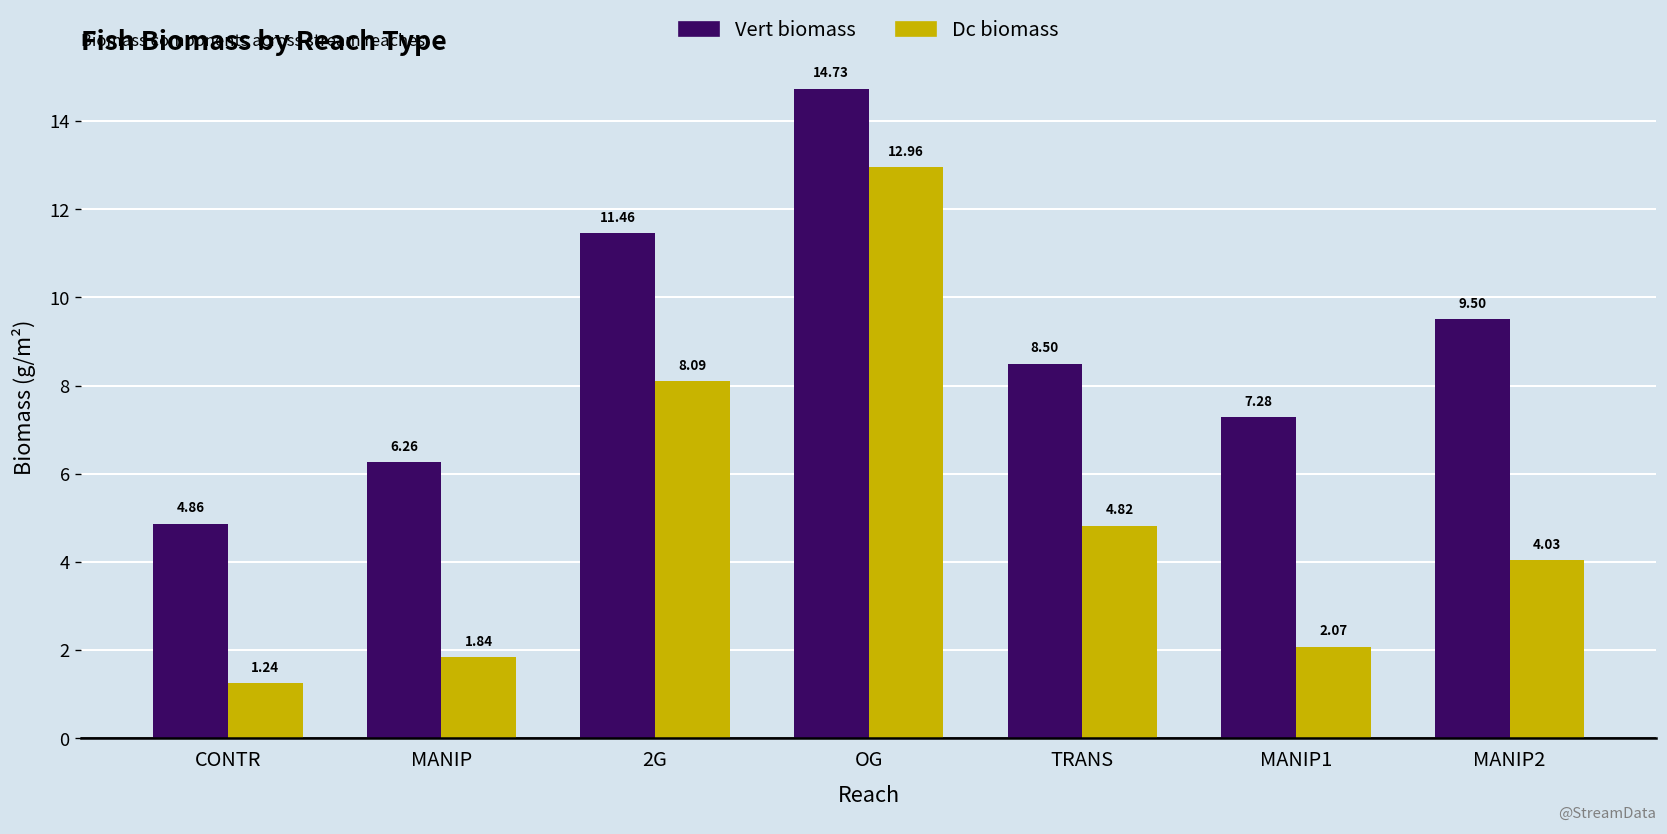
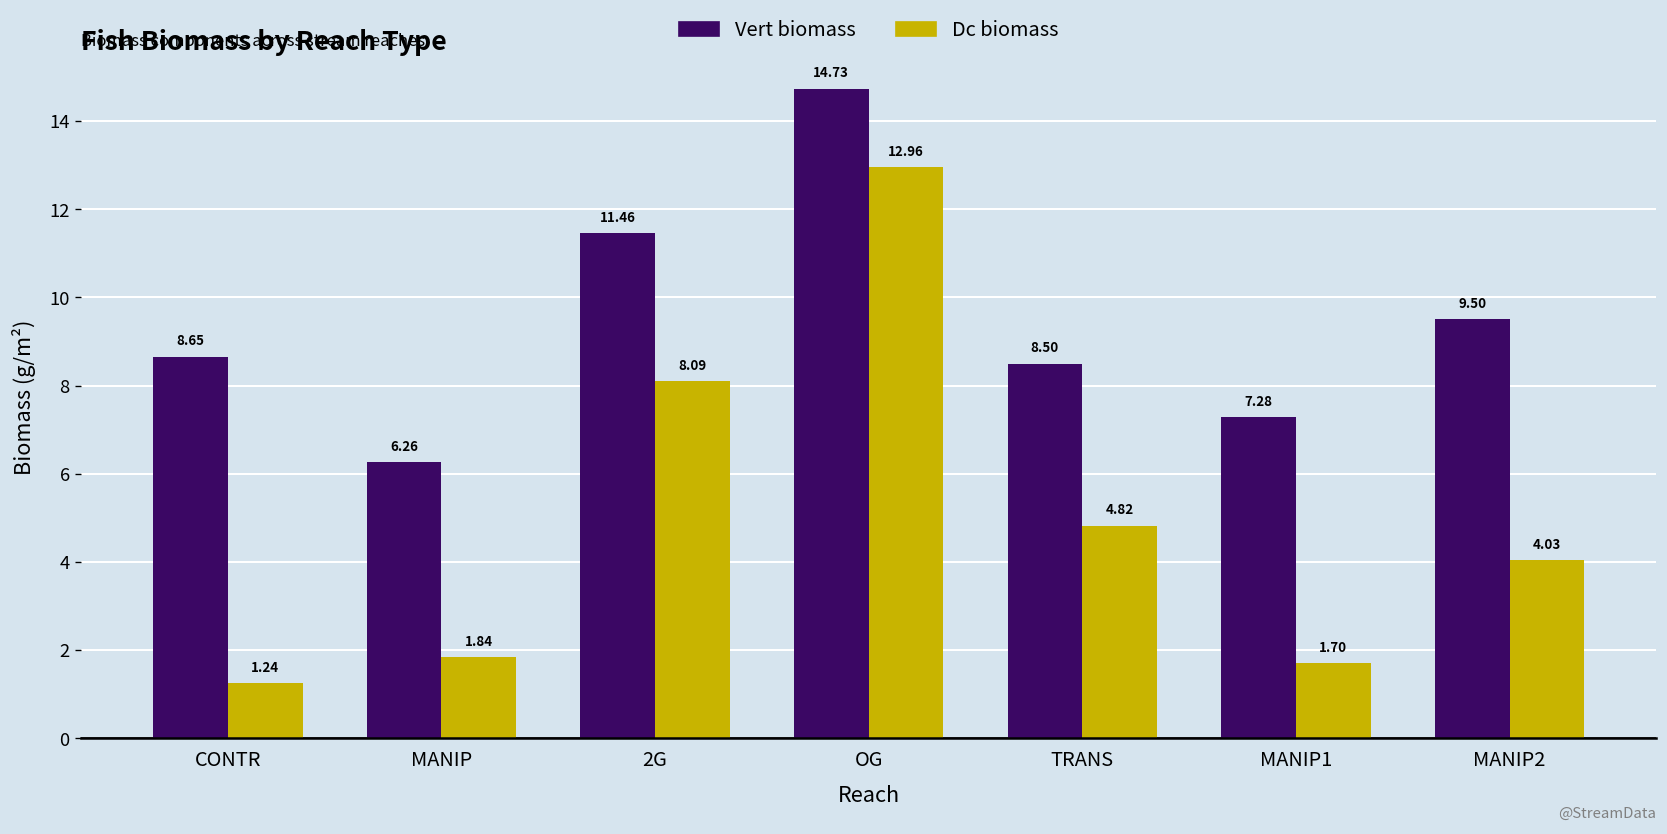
Vert biomass, CONTR: 4.86 -> 8.65
Dc biomass, MANIP1: 2.07 -> 1.70
